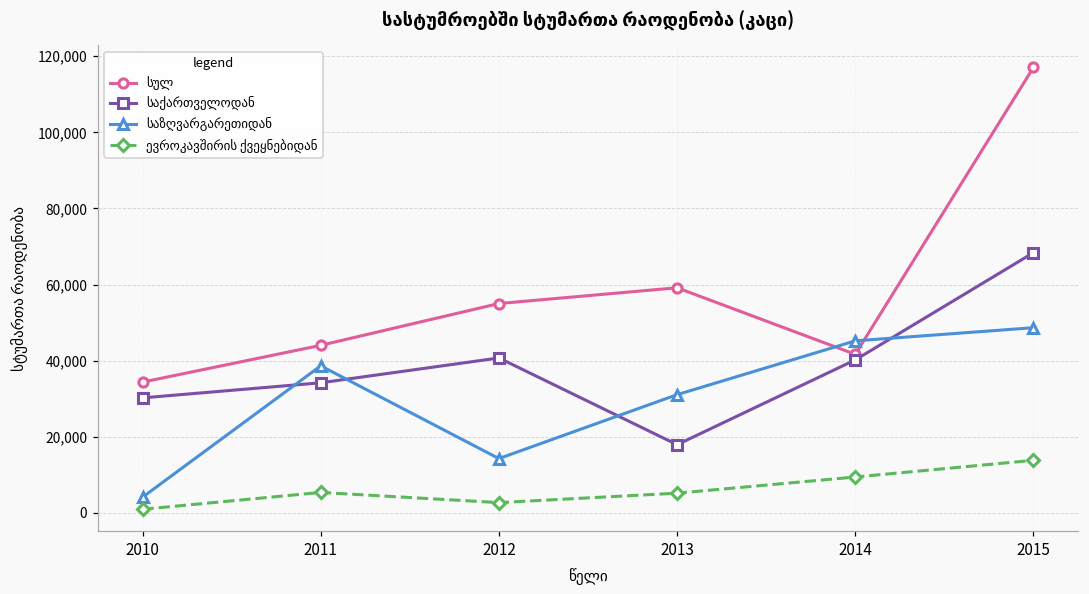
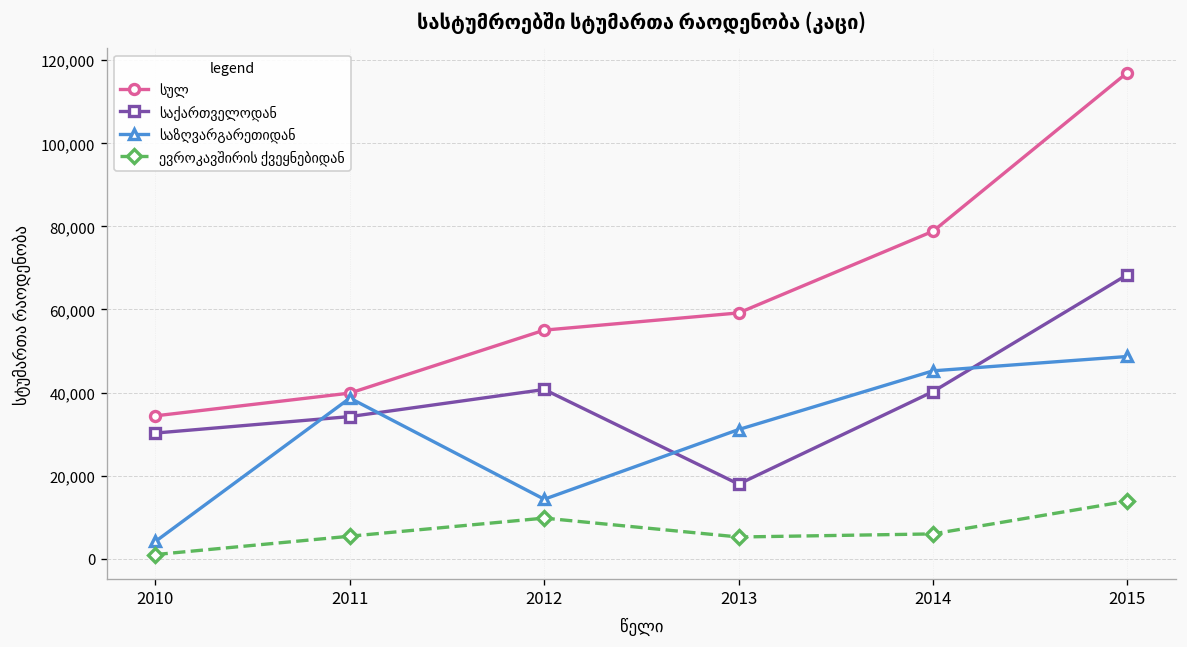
სულ, 2011: 44,000 -> 40,000
ევროკავშირის ქვეყნებიდან, 2012: 3,000 -> 10,000
სულ, 2014: 42,000 -> 79,000
ევროკავშირის ქვეყნებიდან, 2014: 9,000 -> 6,000
